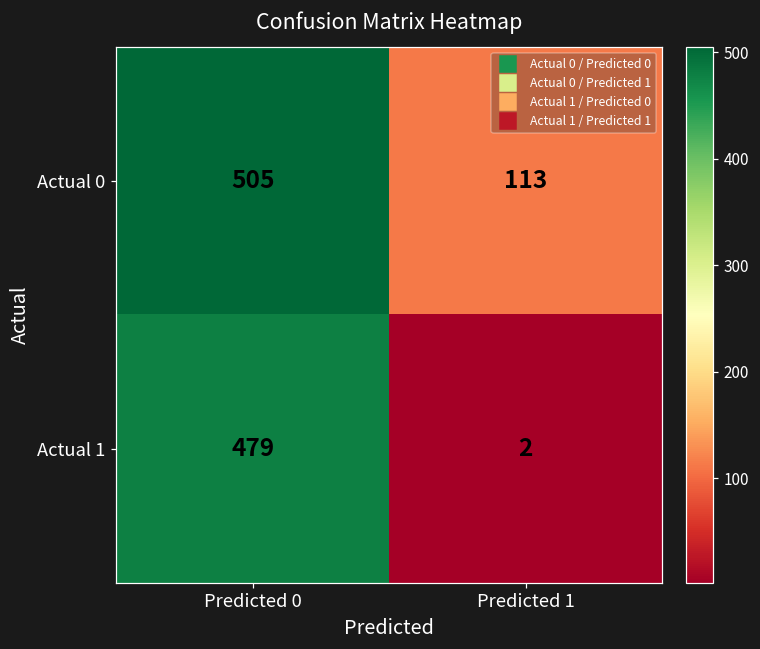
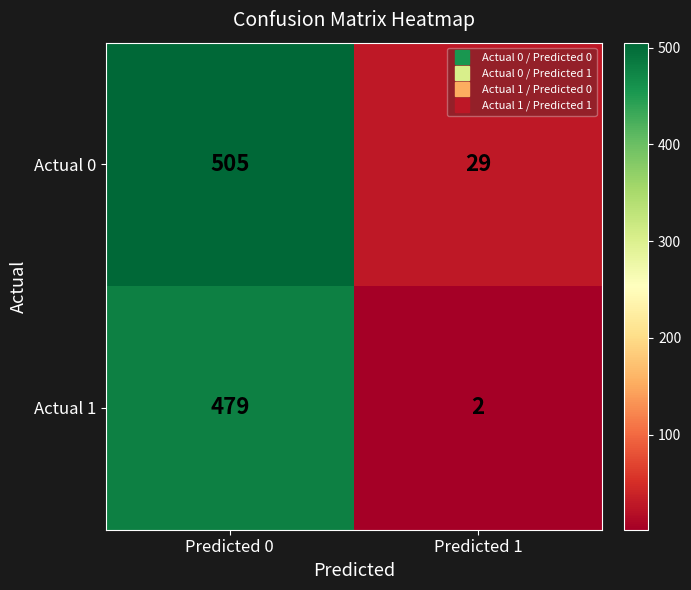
Actual 0, Predicted 1: 113 -> 29
